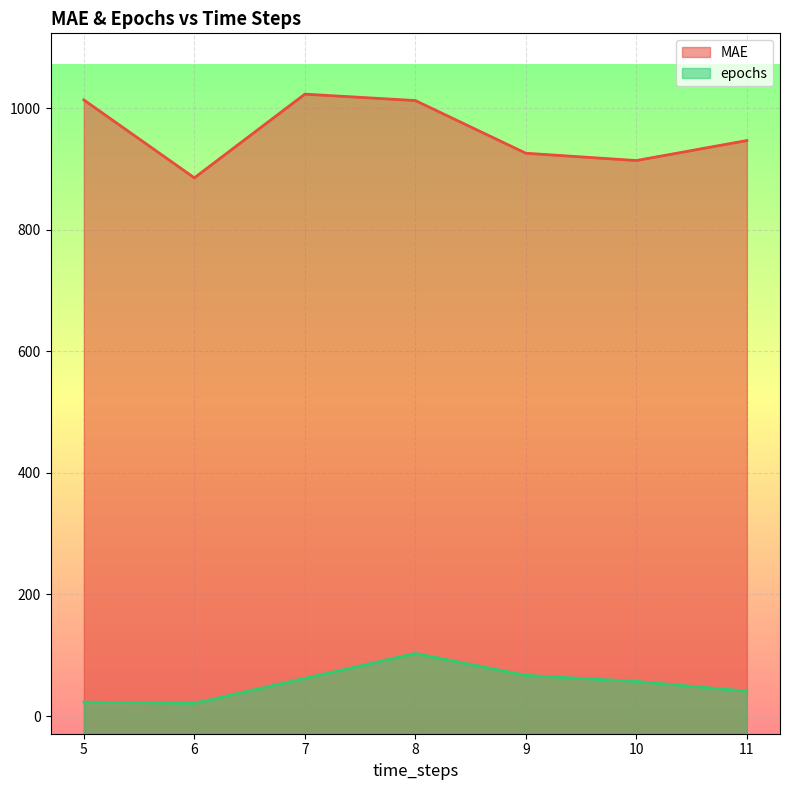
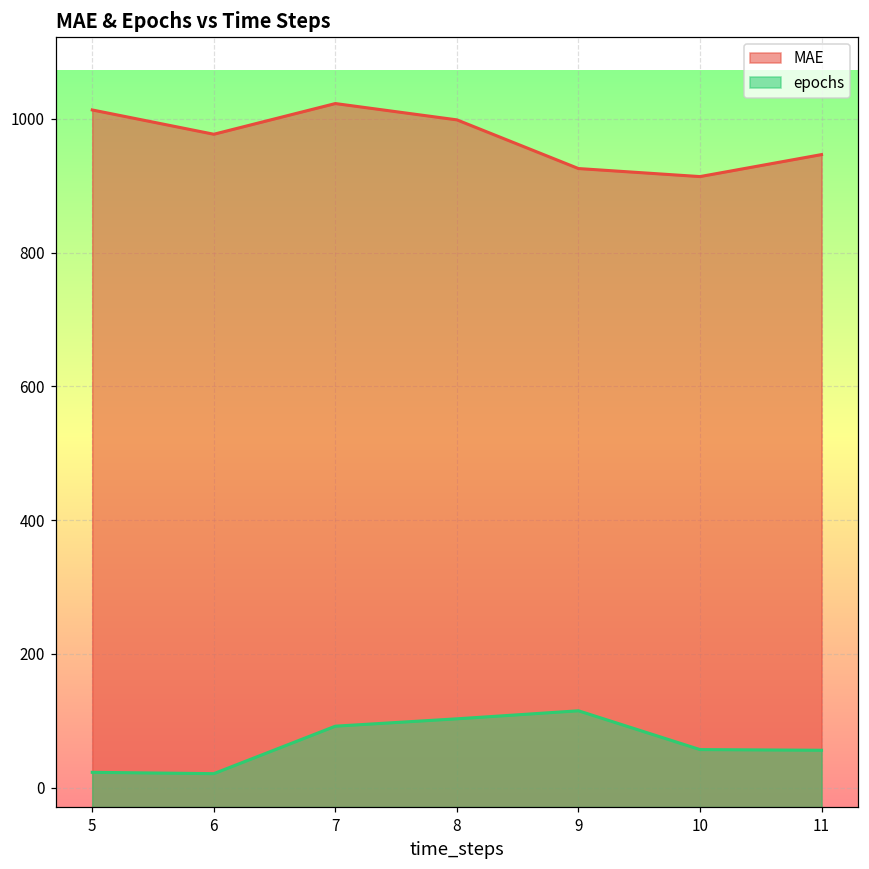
MAE, 6: 890 -> 980
epochs, 7: 60 -> 90
MAE, 8: 1010 -> 1000
epochs, 9: 70 -> 120
epochs, 11: 40 -> 60
